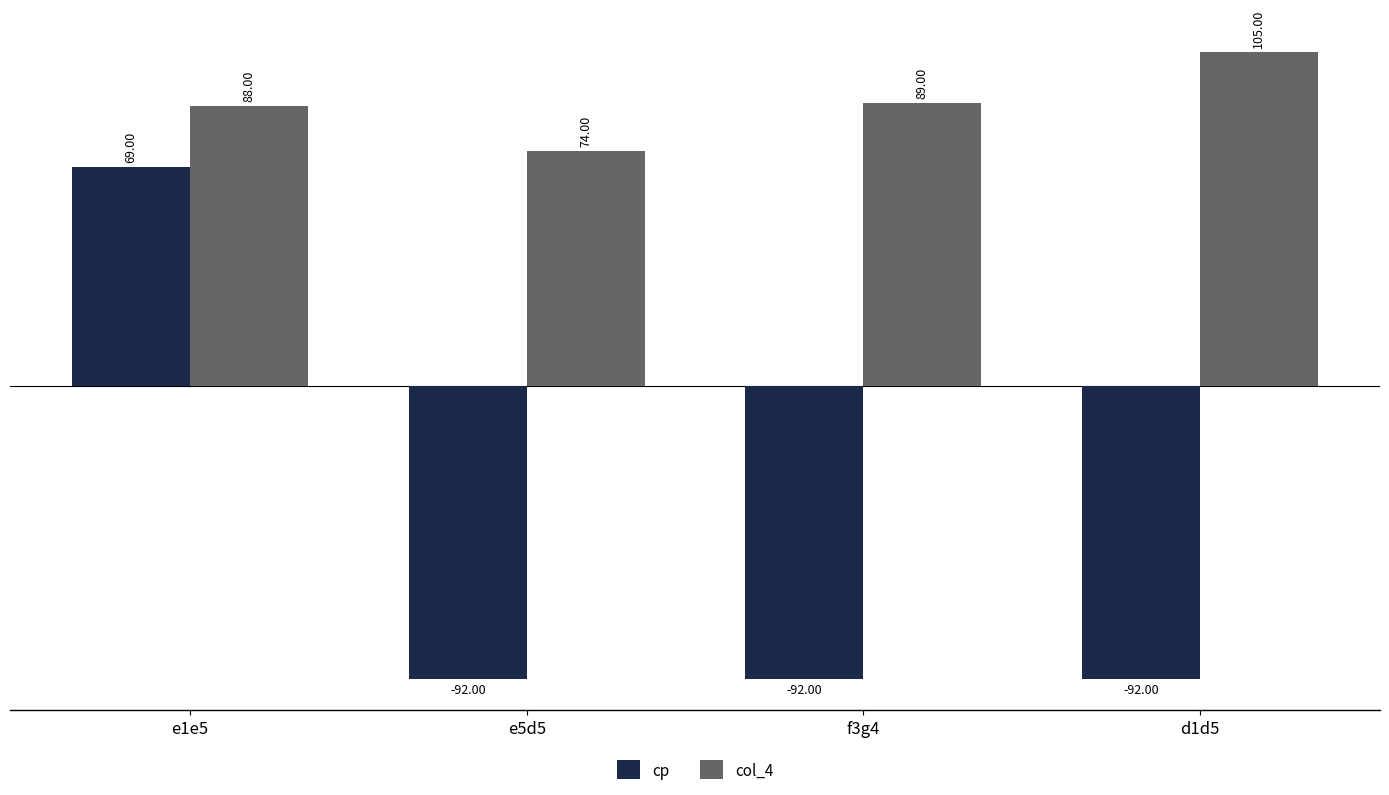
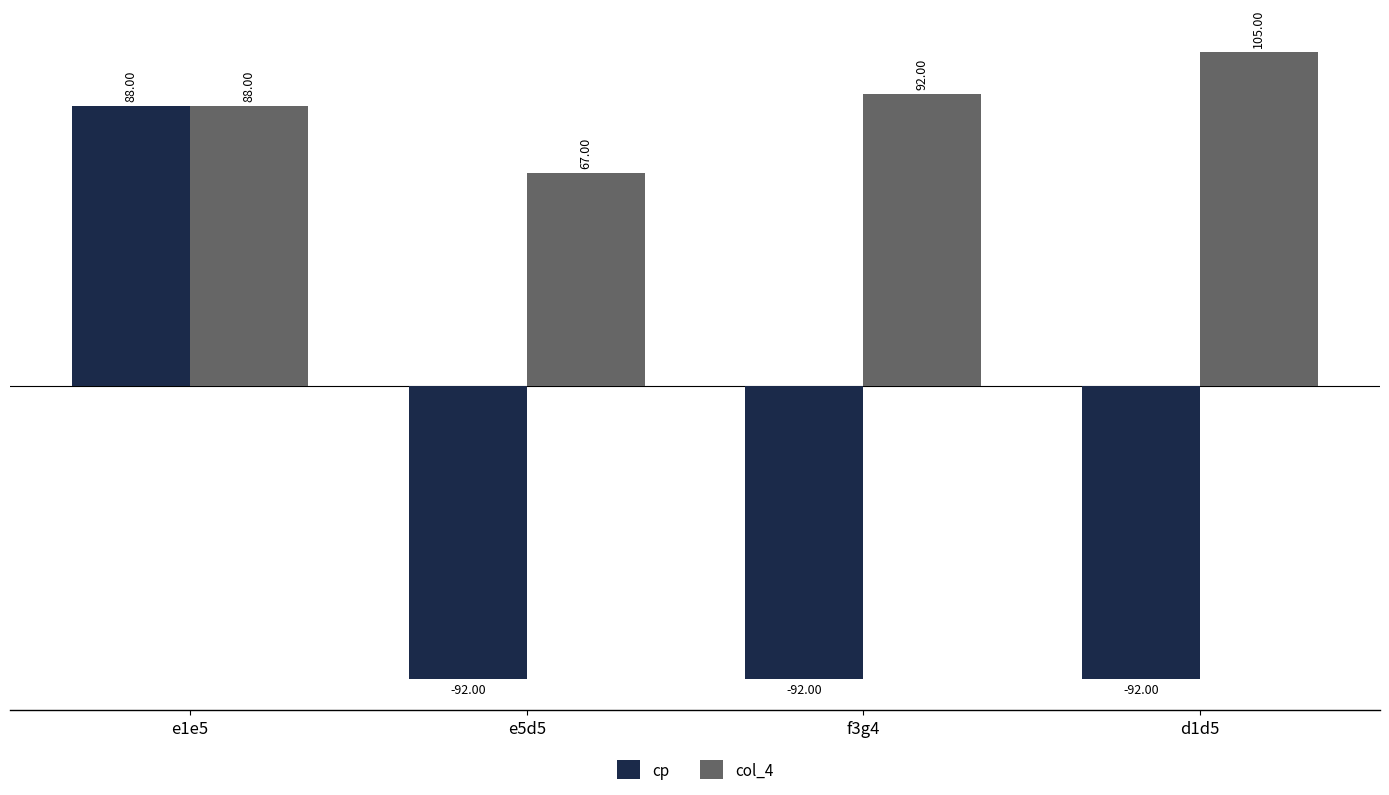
cp, e1e5: 69.00 -> 88.00
col_4, e5d5: 74.00 -> 67.00
col_4, f3g4: 89.00 -> 92.00
